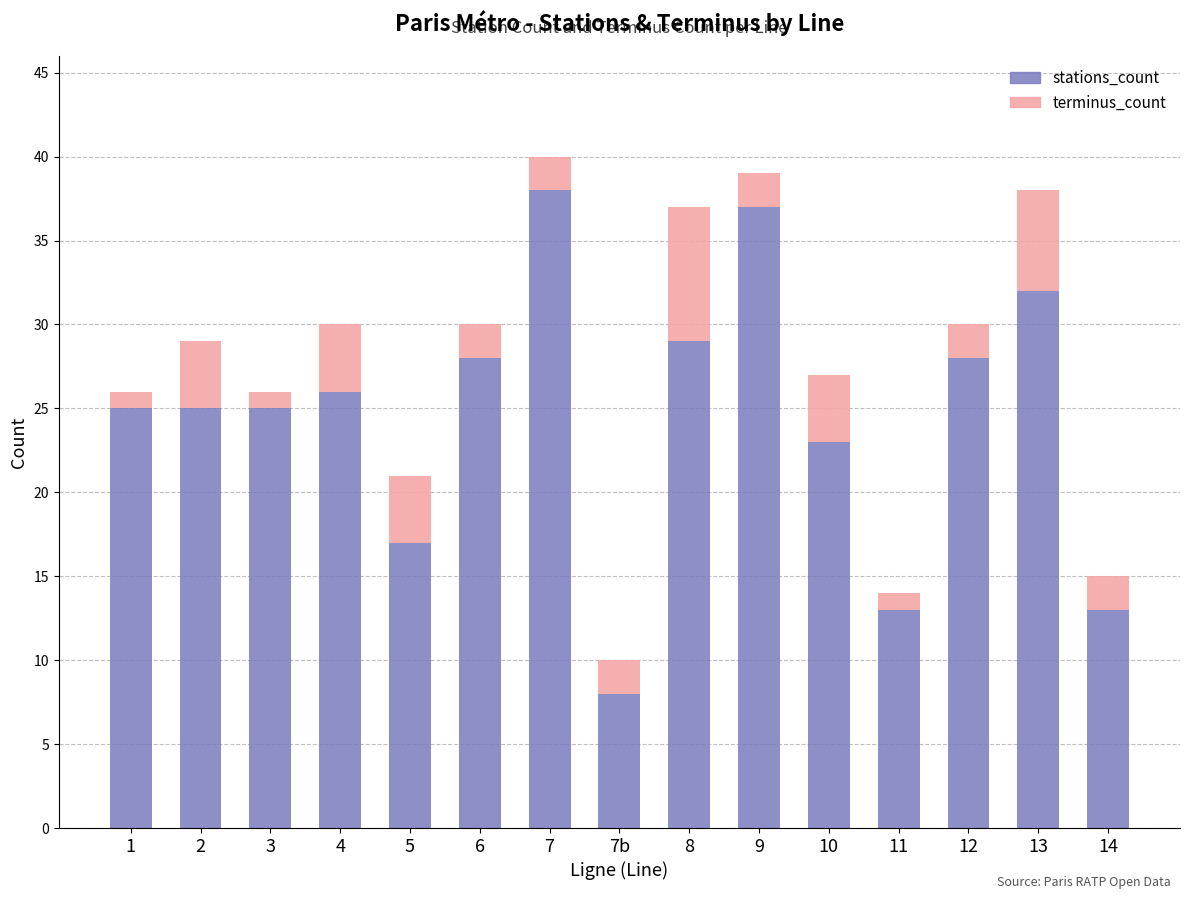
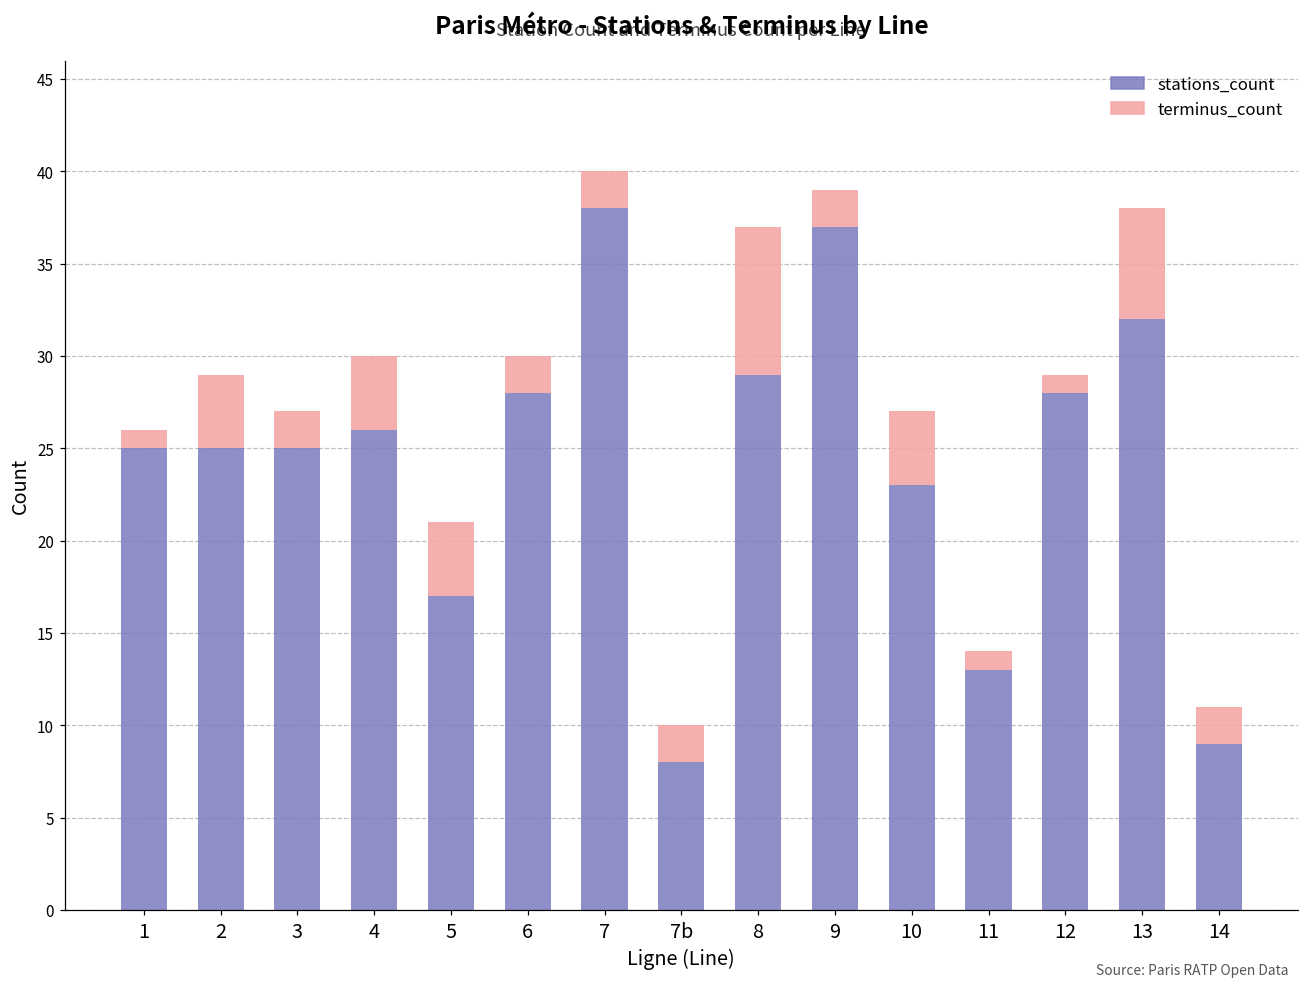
terminus_count, 3: 1 -> 2
terminus_count, 12: 2 -> 1
stations_count, 14: 13 -> 9
